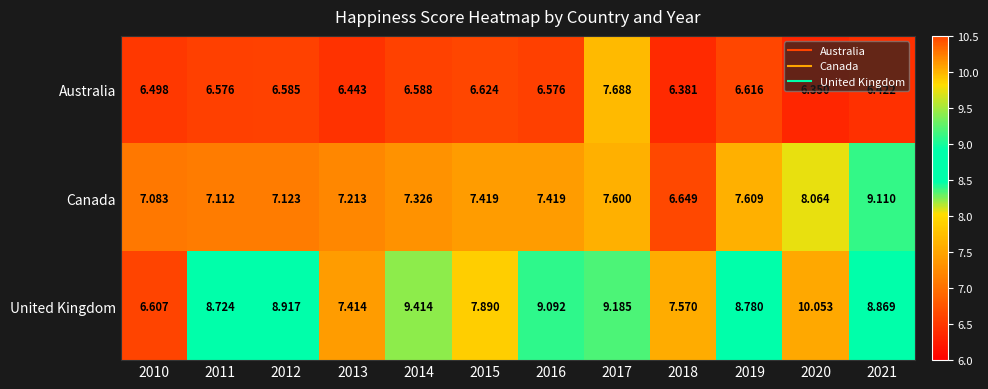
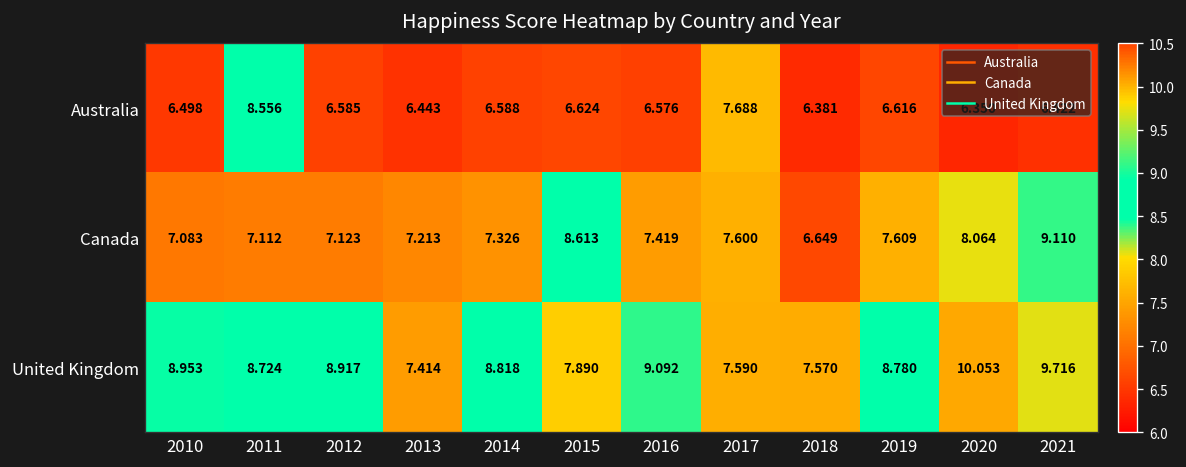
Australia, 2011: 6.576 -> 8.556
Canada, 2015: 7.419 -> 8.613
United Kingdom, 2010: 6.607 -> 8.953
United Kingdom, 2014: 9.414 -> 8.818
United Kingdom, 2017: 9.185 -> 7.590
United Kingdom, 2021: 8.869 -> 9.716
